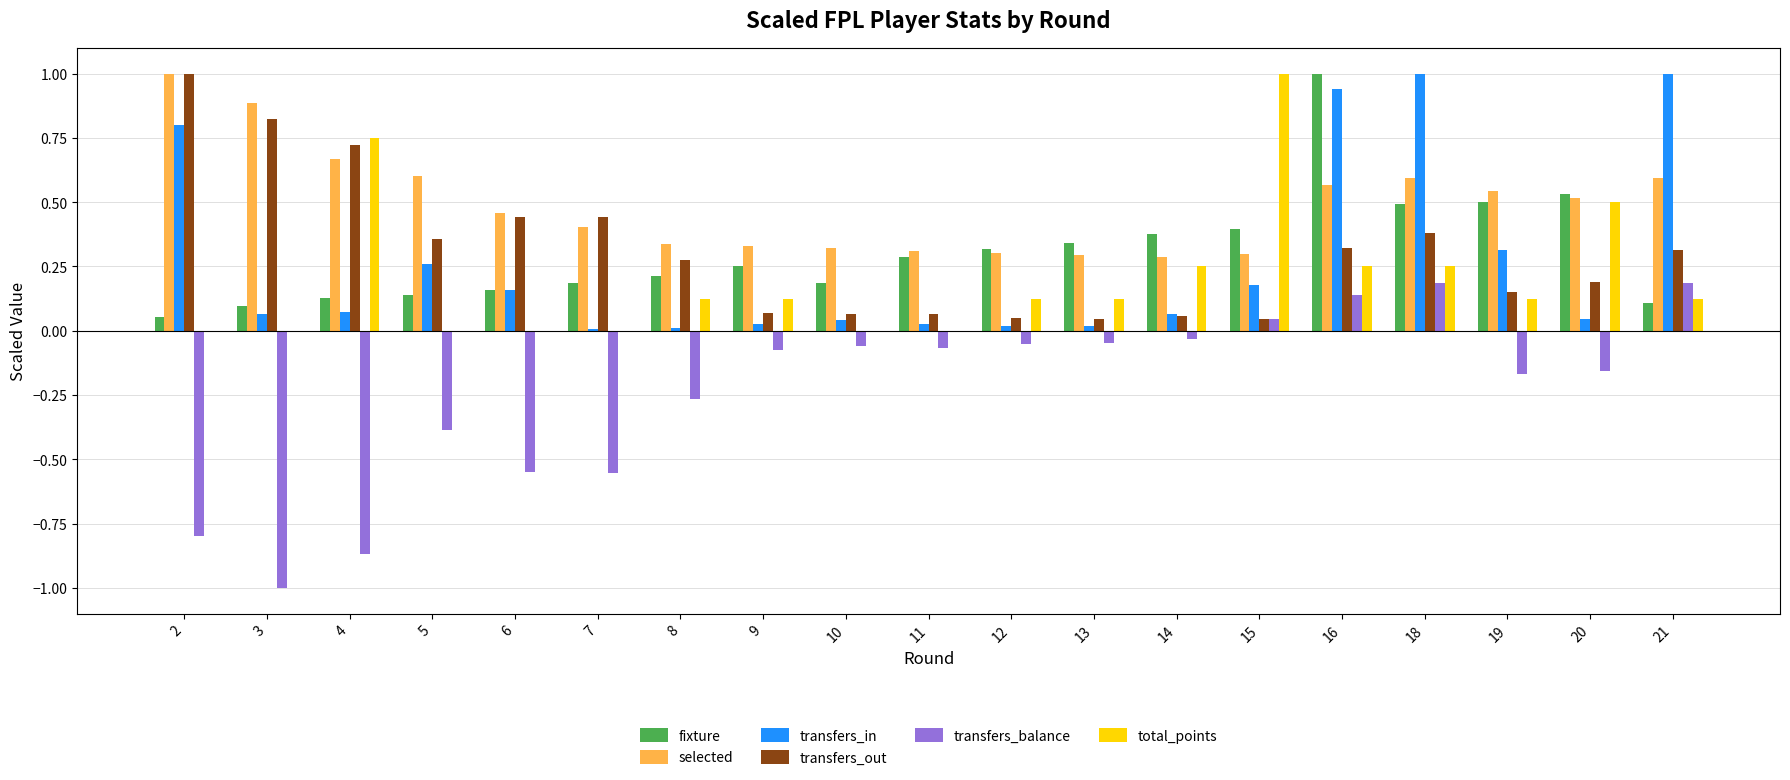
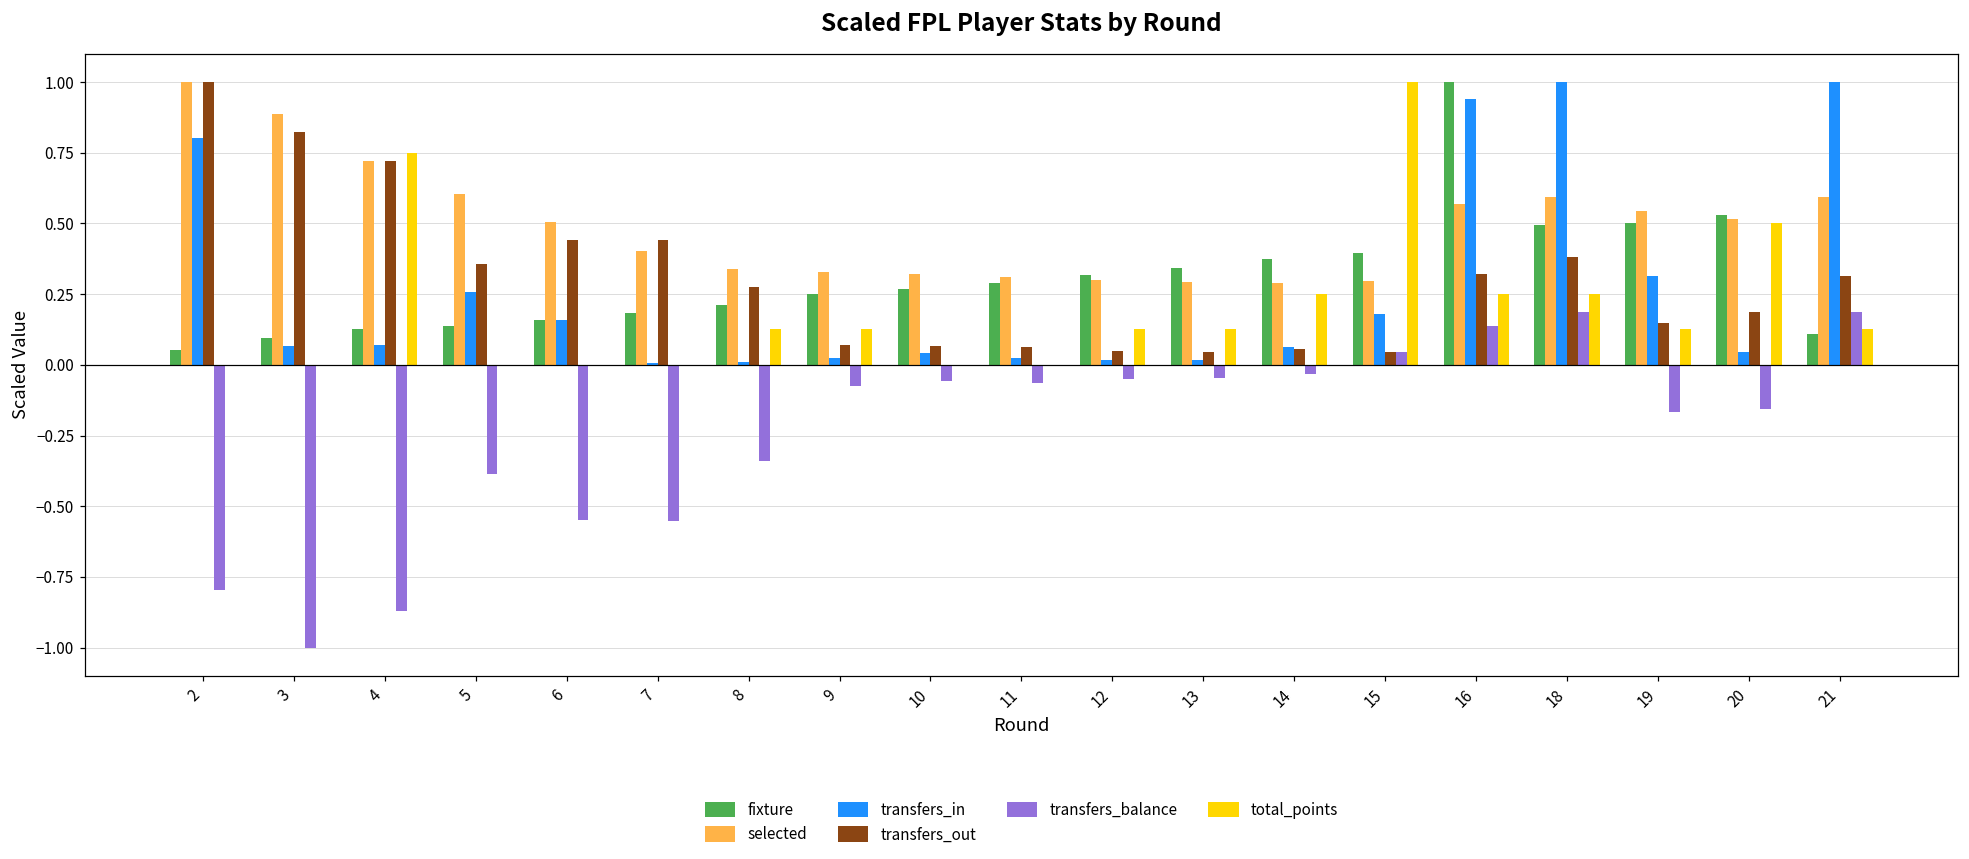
selected, 4: 0.67 -> 0.72
selected, 6: 0.46 -> 0.50
transfers_balance, 8: -0.26 -> -0.34
fixture, 10: 0.19 -> 0.27
